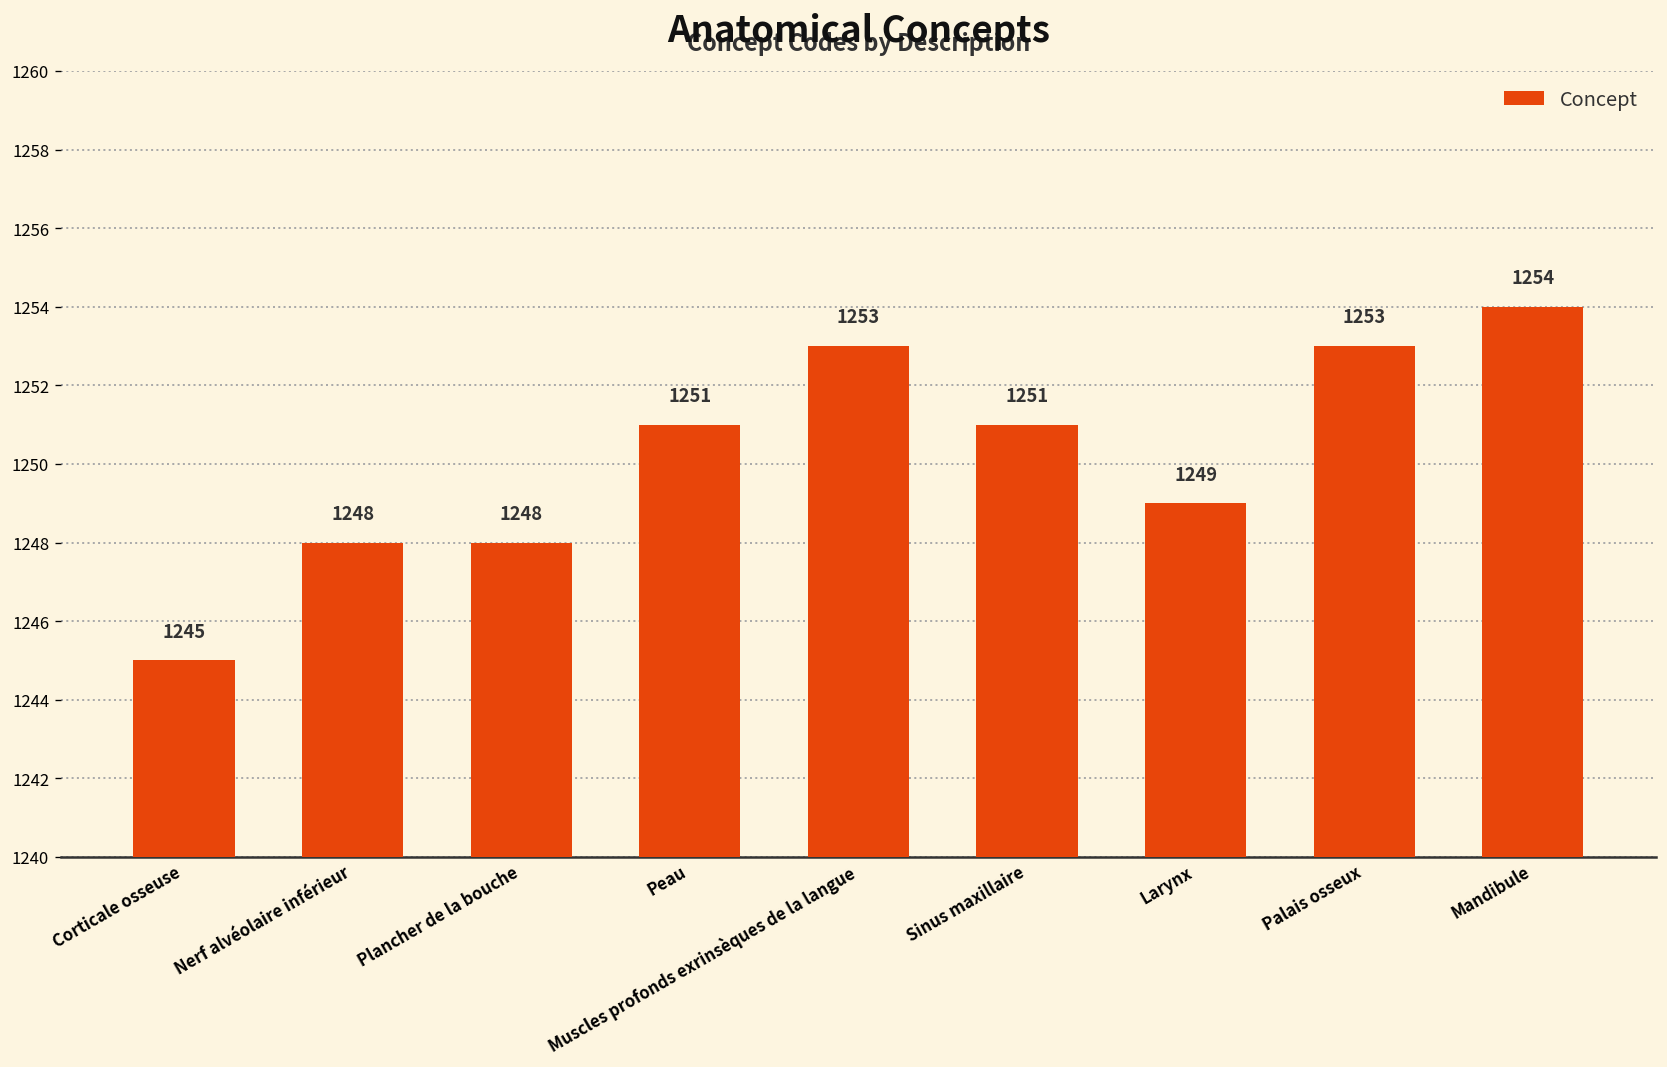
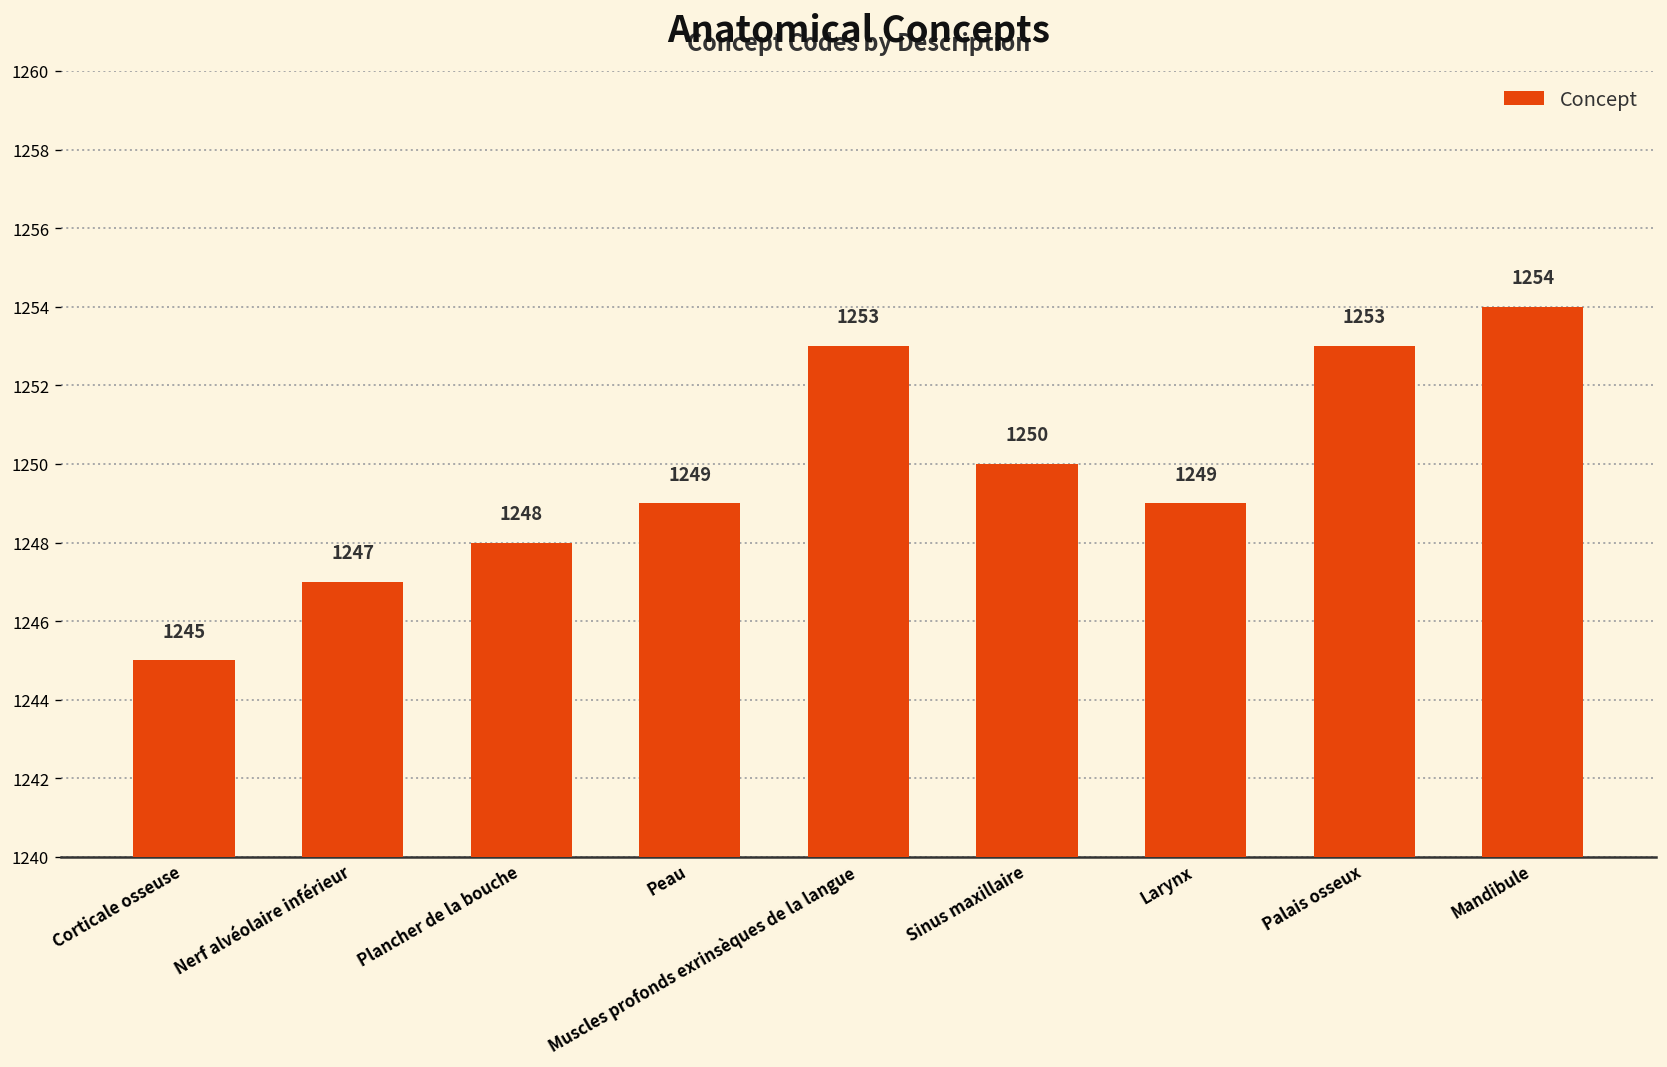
Nerf alvéolaire inférieur: 1248 -> 1247
Peau: 1251 -> 1249
Sinus maxillaire: 1251 -> 1250
